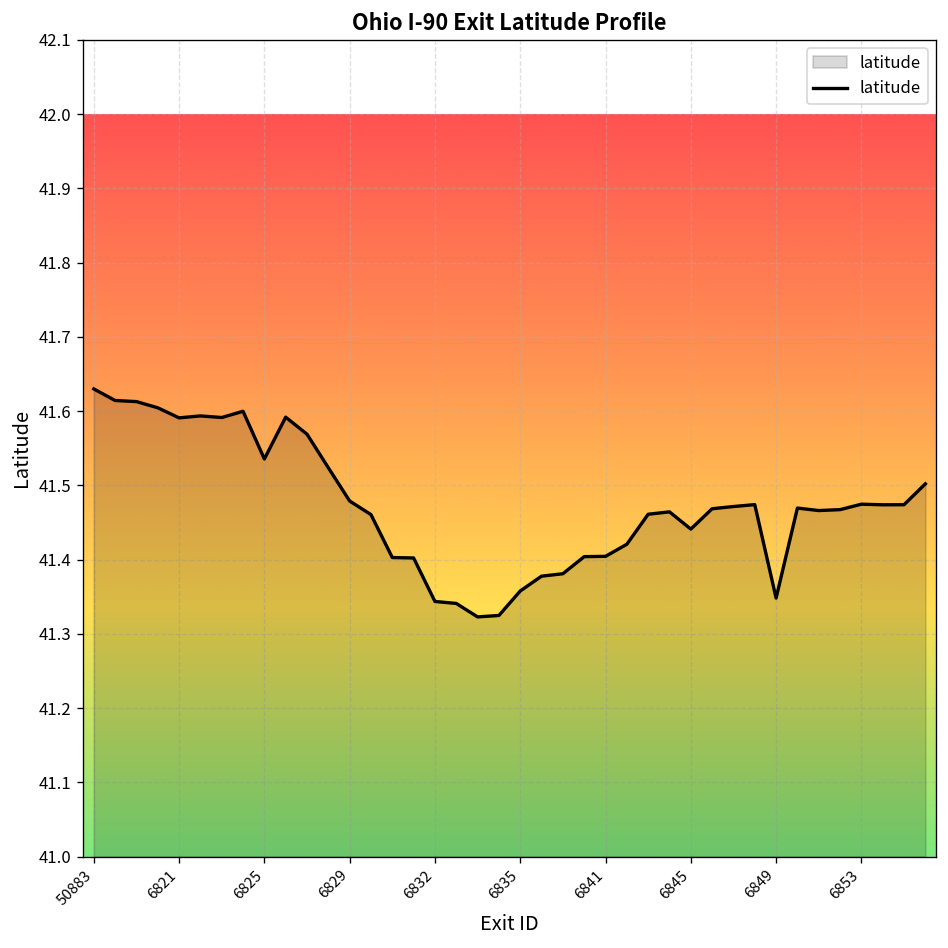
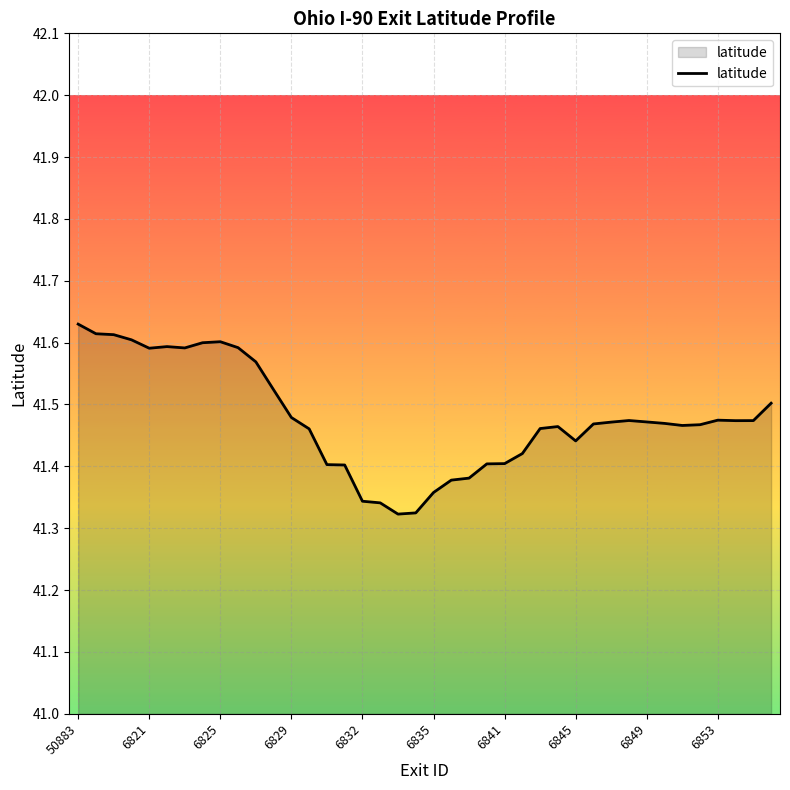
6825: 41.54 -> 41.60
6849: 41.35 -> 41.47
